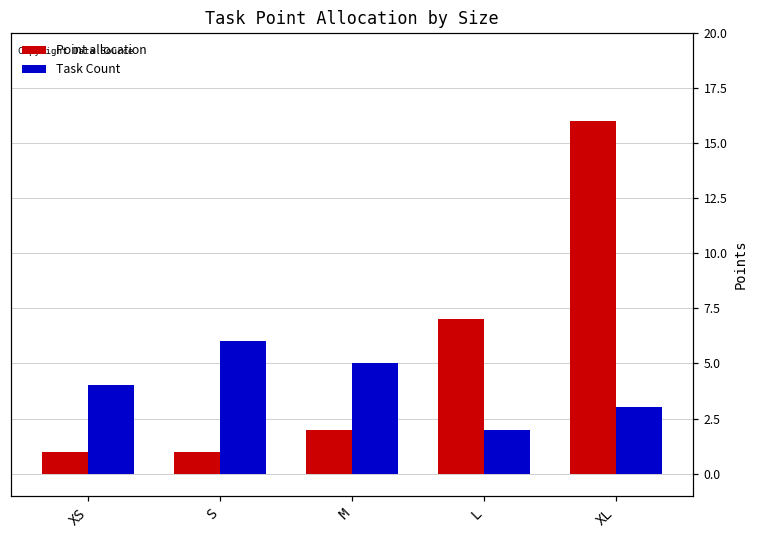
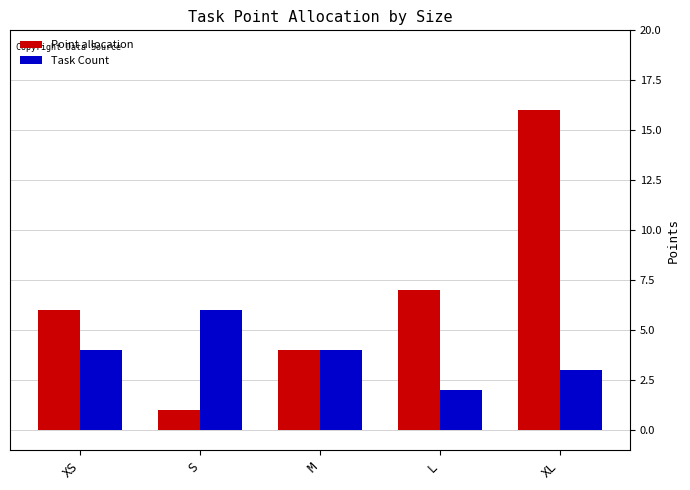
Point allocation, XS: 1 -> 6
Point allocation, M: 2 -> 4
Task Count, M: 5 -> 4
